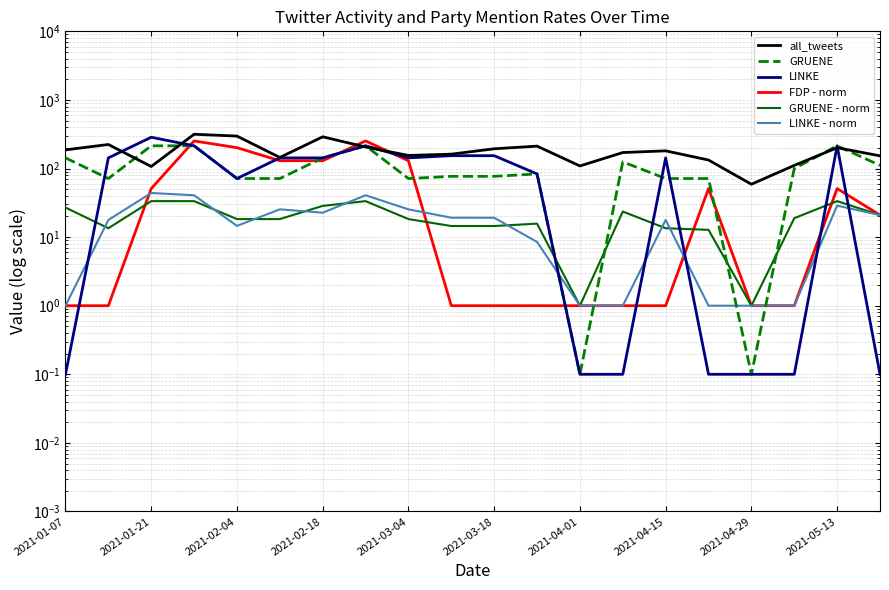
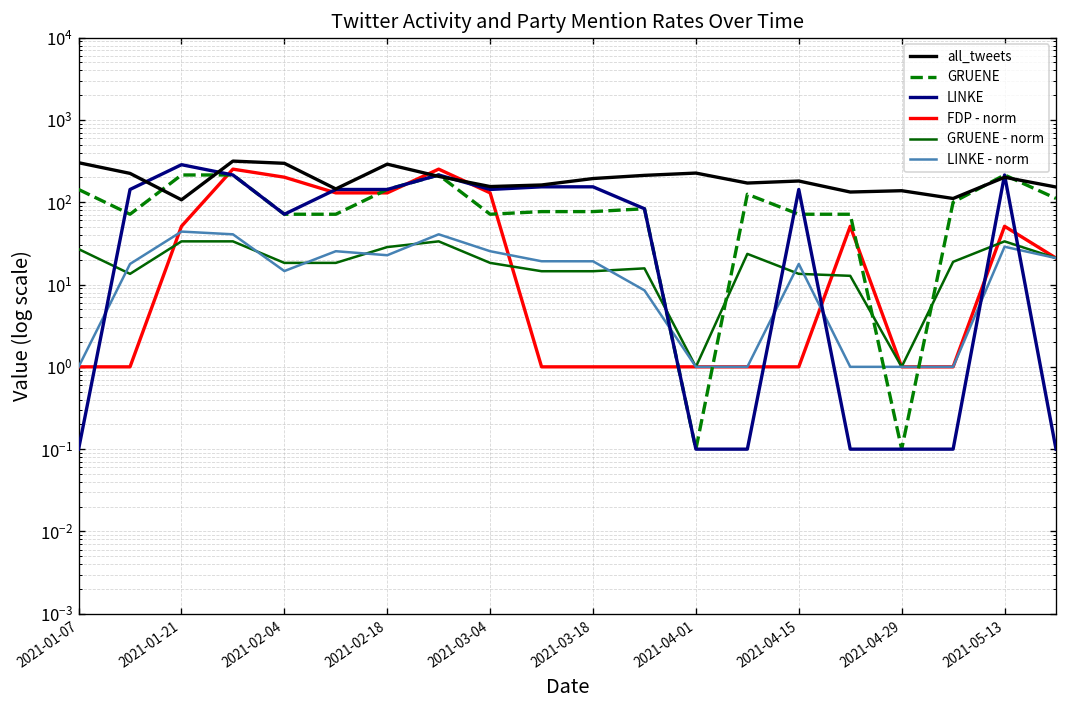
all_tweets, 2021-01-07: 190 -> 300
all_tweets, 2021-04-01: 110 -> 230
all_tweets, 2021-04-29: 60 -> 140
